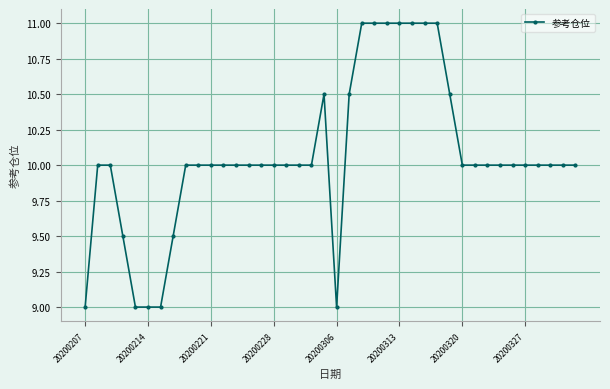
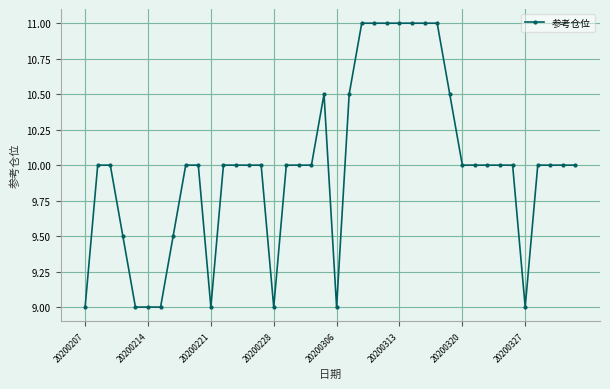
20200221: 10 -> 9
20200228: 10 -> 9
20200327: 10 -> 9
